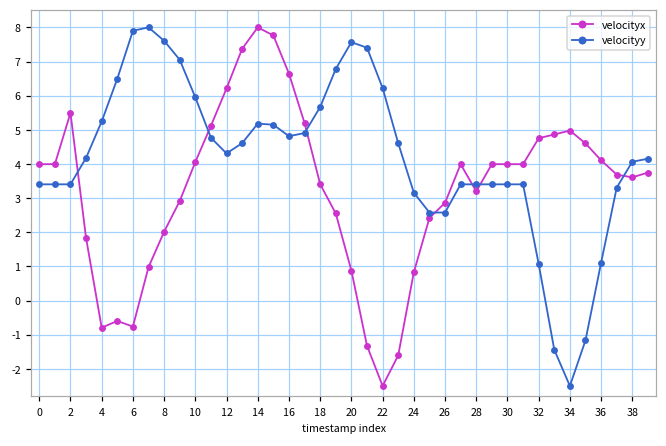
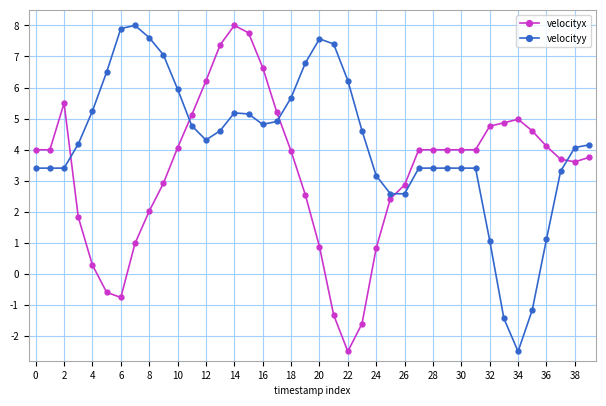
velocityx, 4: -0.8 -> 0.3
velocityx, 18: 3.4 -> 4.0
velocityx, 28: 3.2 -> 4.0
